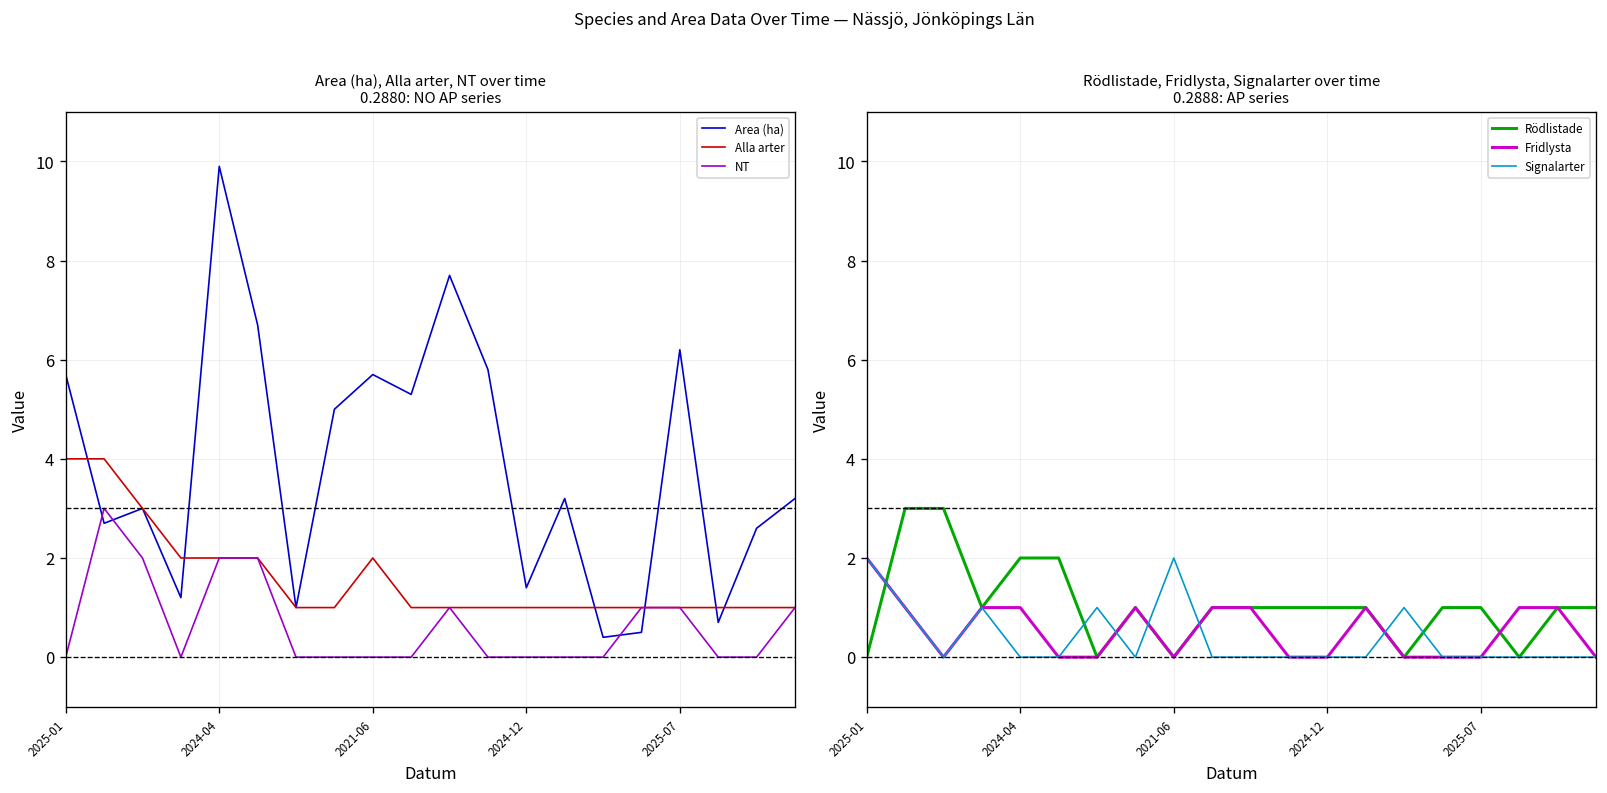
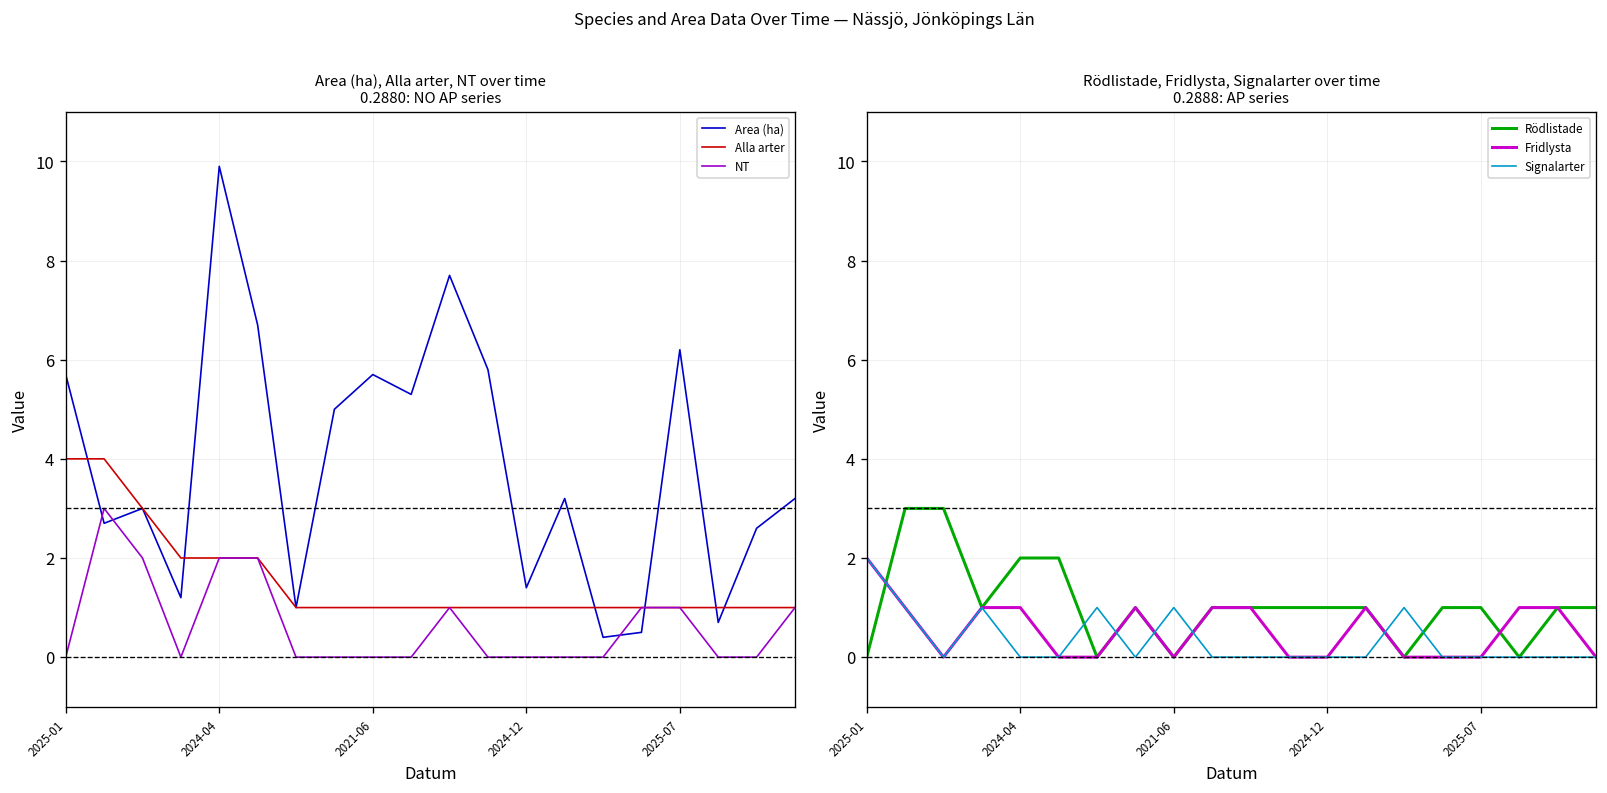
Area (ha), Alla arter, NT over time 0.2880: NO AP series, Alla arter, 2021-06: 2 -> 1
Rödlistade, Fridlysta, Signalarter over time 0.2888: AP series, Signalarter, 2021-06: 2 -> 1
